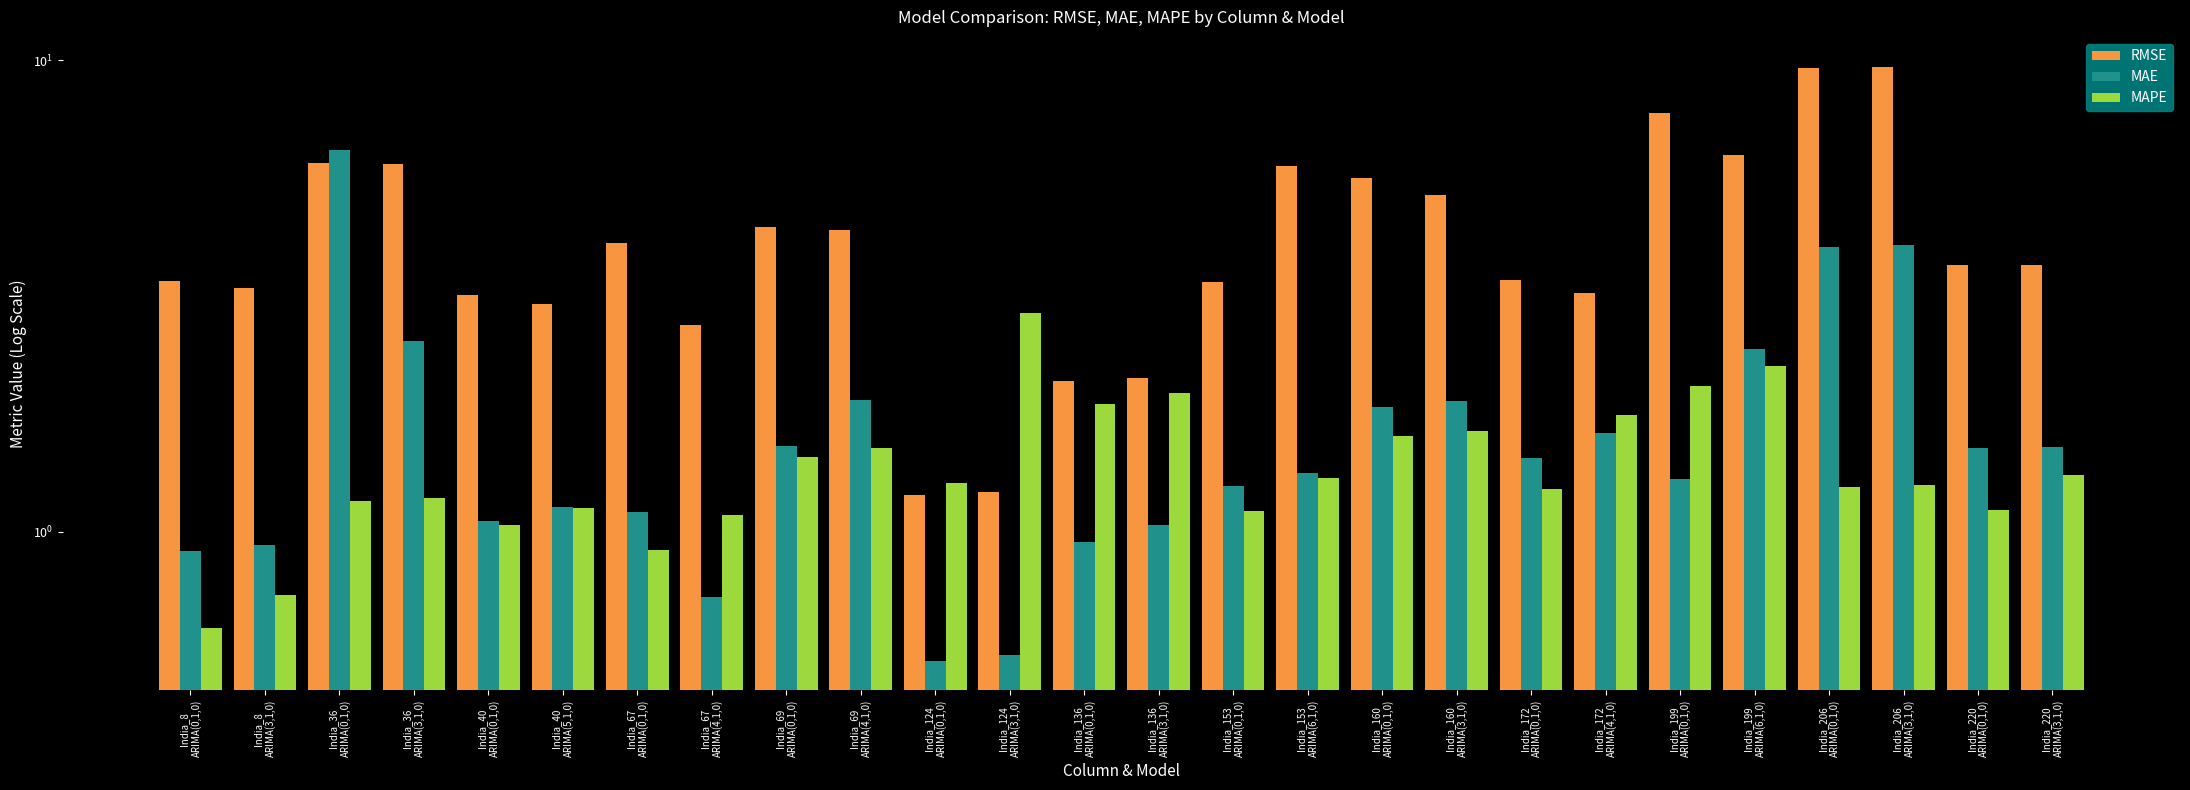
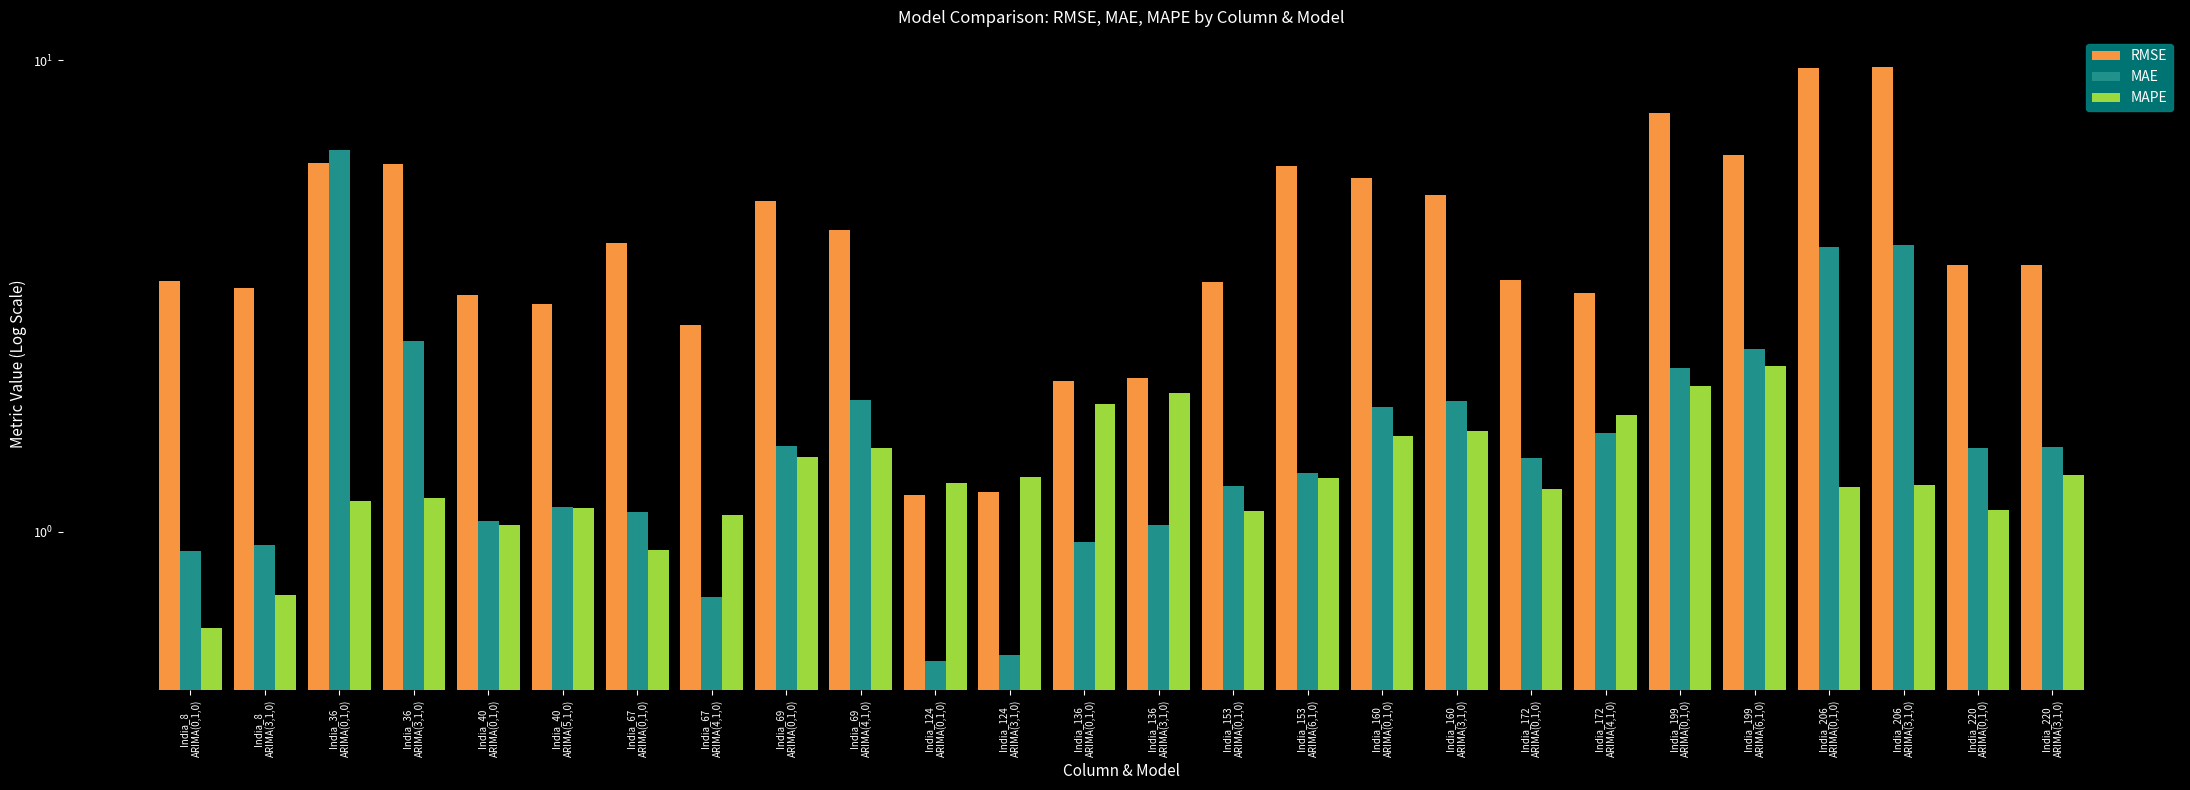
RMSE, India_69 ARIMA(0,1,0): 4.4 -> 5.0
MAPE, India_124 ARIMA(3,1,0): 2.9 -> 1.30
MAE, India_199 ARIMA(0,1,0): 1.29 -> 2.2
